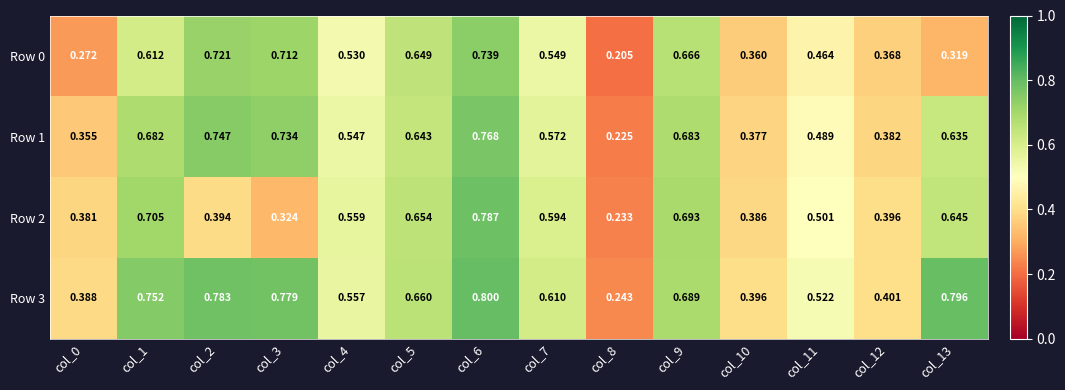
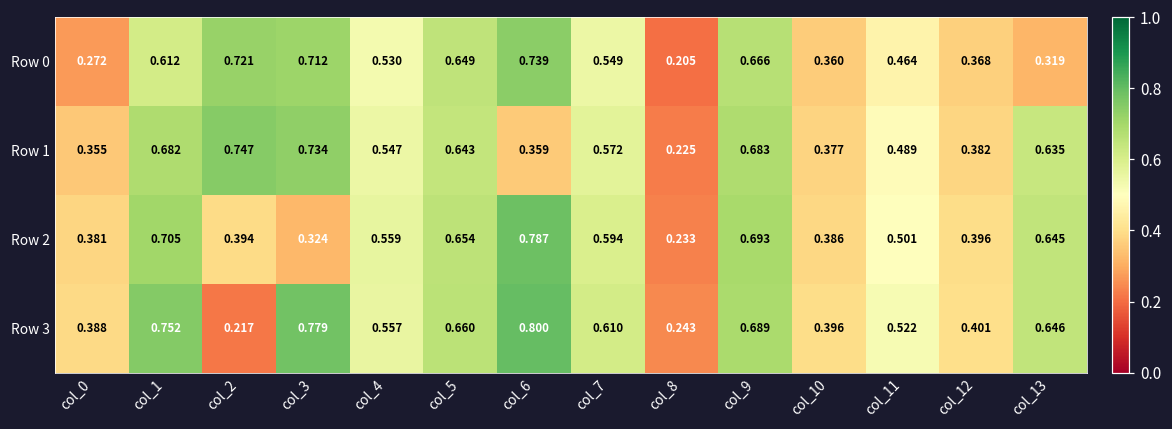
Row 1, col_6: 0.768 -> 0.359
Row 3, col_2: 0.783 -> 0.217
Row 3, col_13: 0.796 -> 0.646
